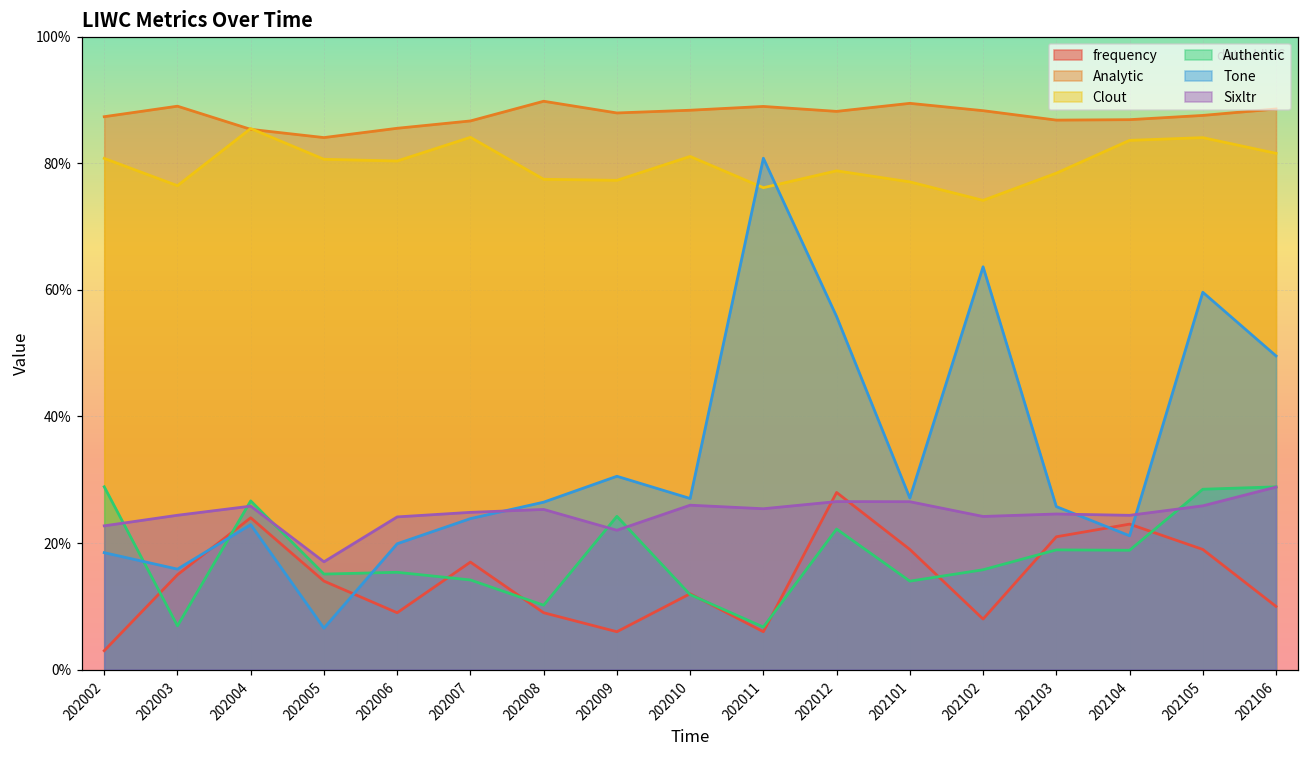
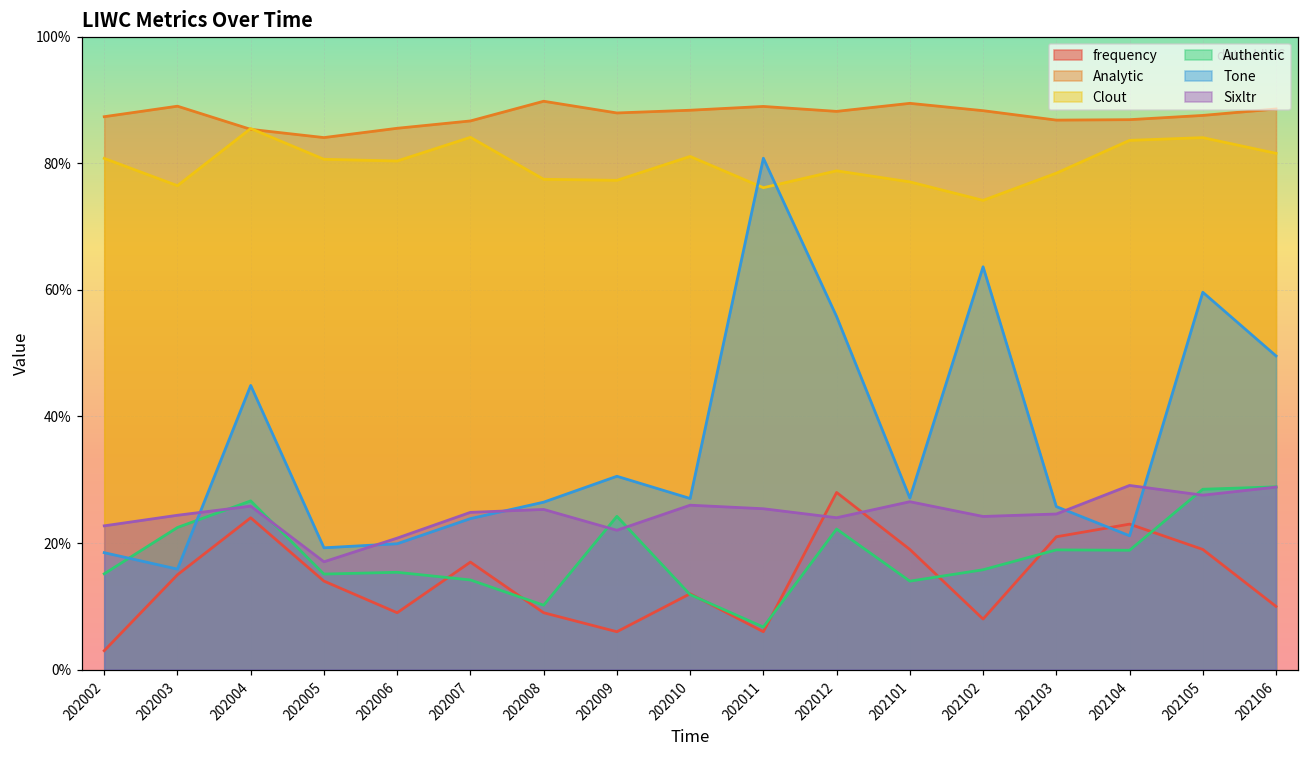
Authentic, 202002: 29% -> 15%
Authentic, 202003: 7% -> 22%
Tone, 202004: 23% -> 45%
Tone, 202005: 7% -> 19%
Sixltr, 202006: 24% -> 21%
Sixltr, 202012: 27% -> 24%
Sixltr, 202104: 24% -> 29%
Sixltr, 202105: 26% -> 28%
